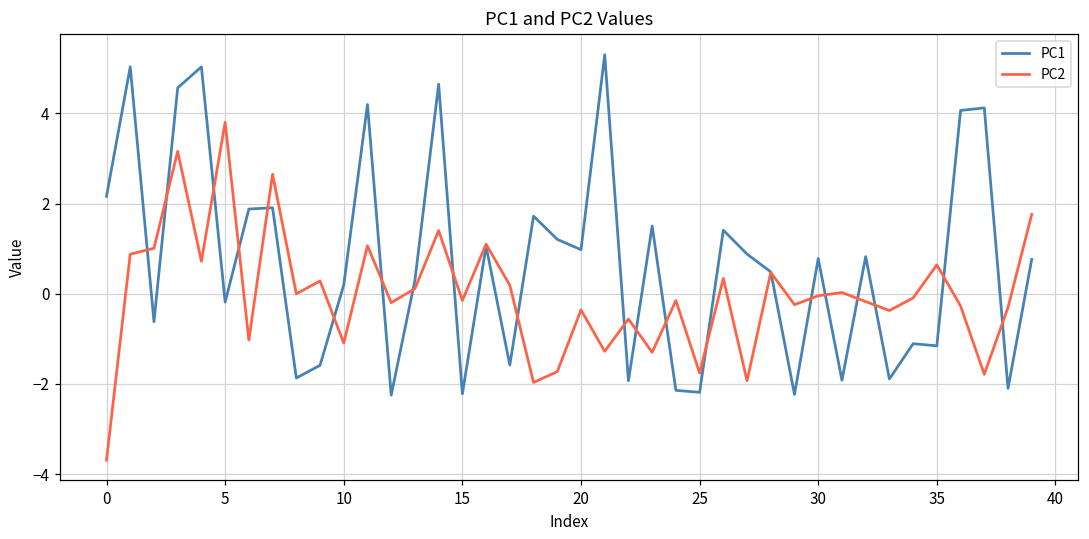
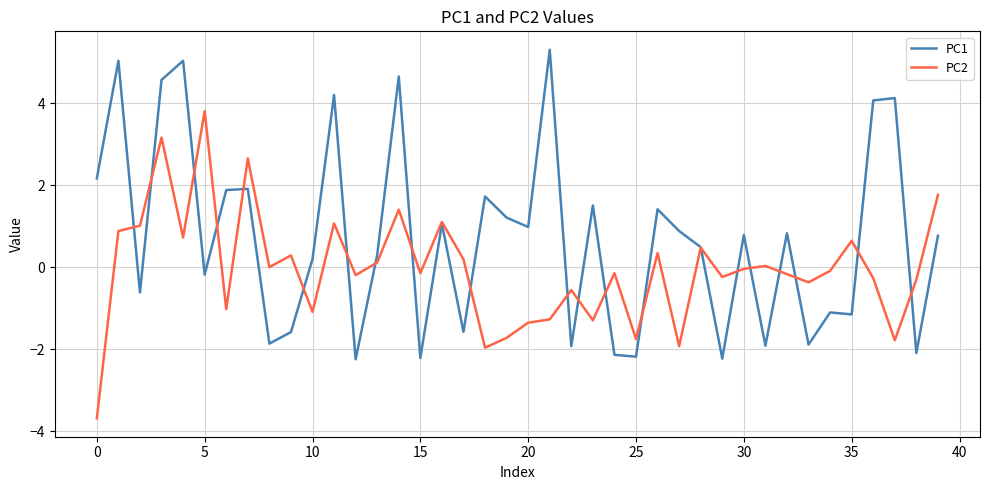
PC2, 20: -0.4 -> -1.4
